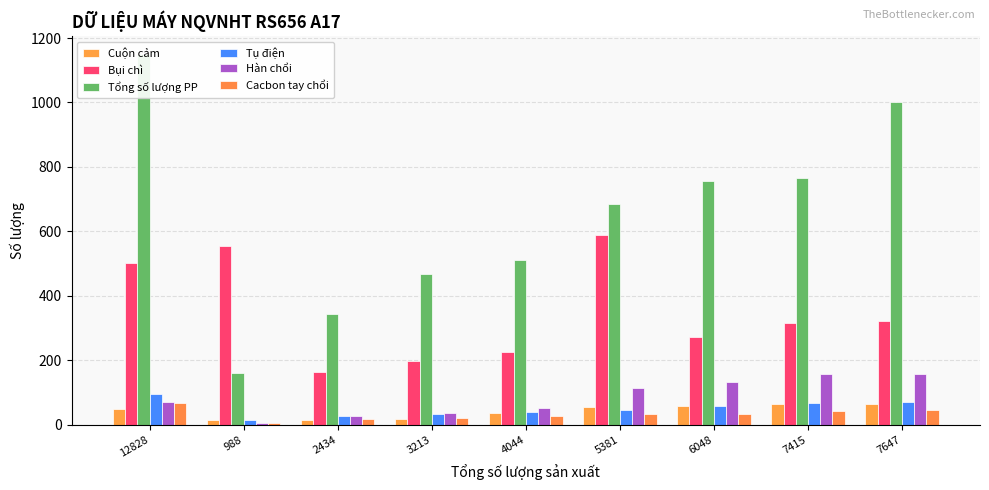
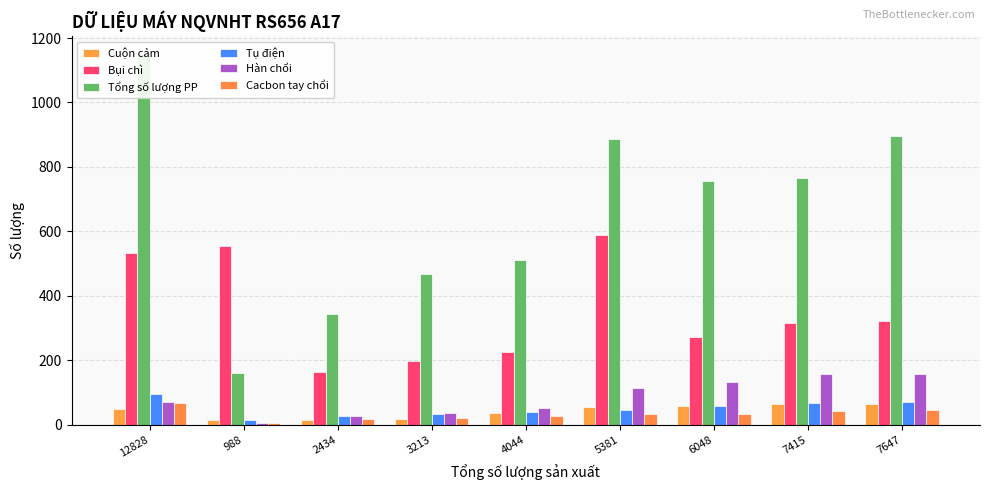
Bụi chì, 12828: 500 -> 530
Tổng số lượng PP, 5381: 690 -> 890
Tổng số lượng PP, 7647: 1000 -> 900
